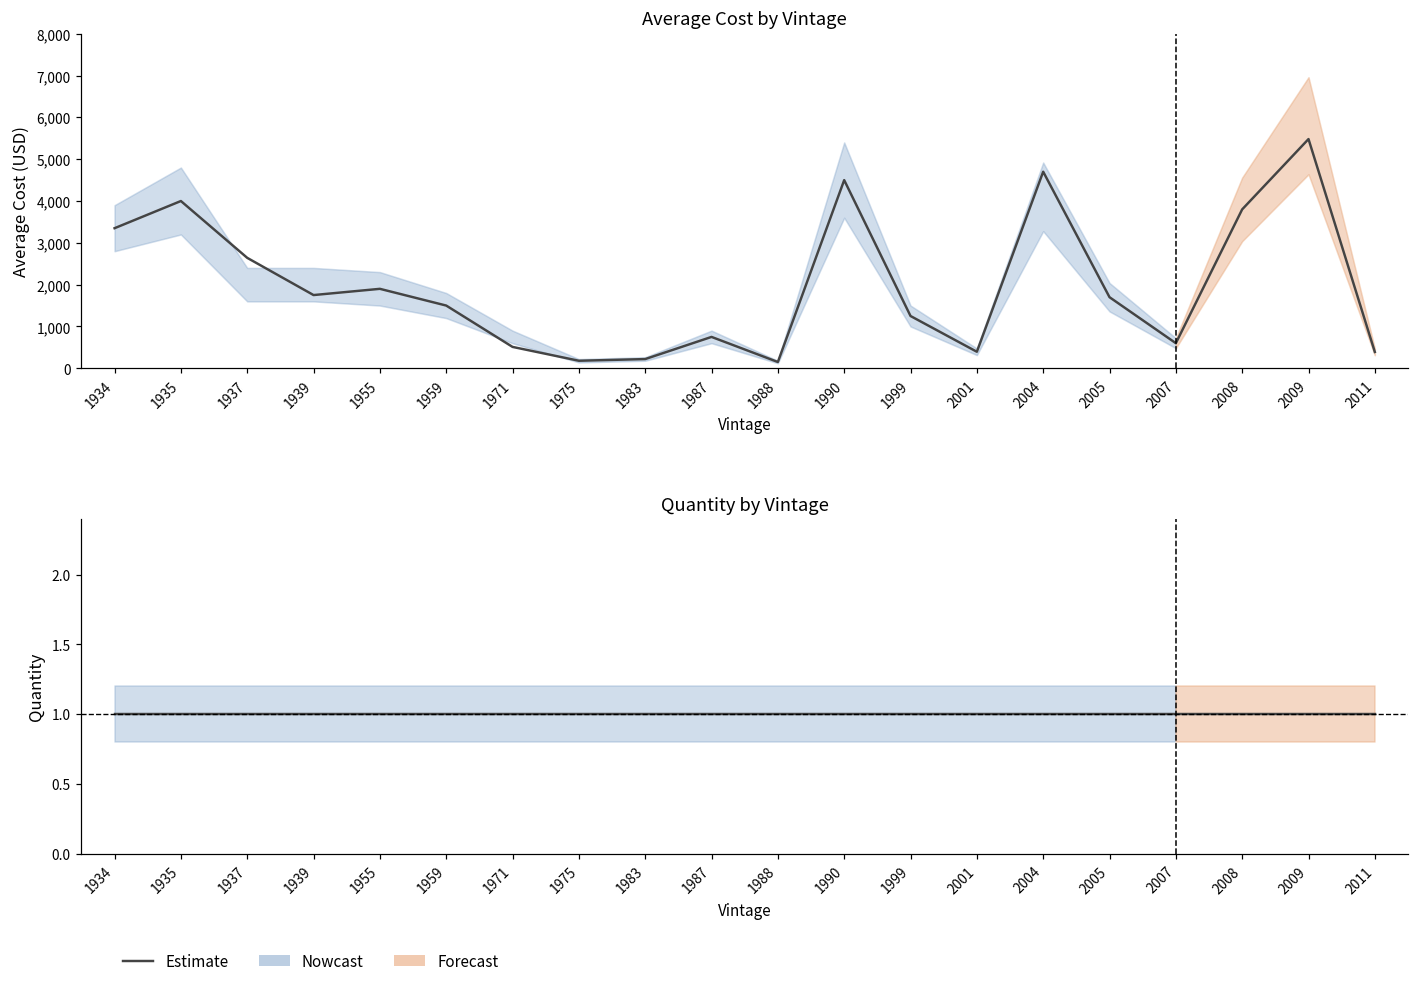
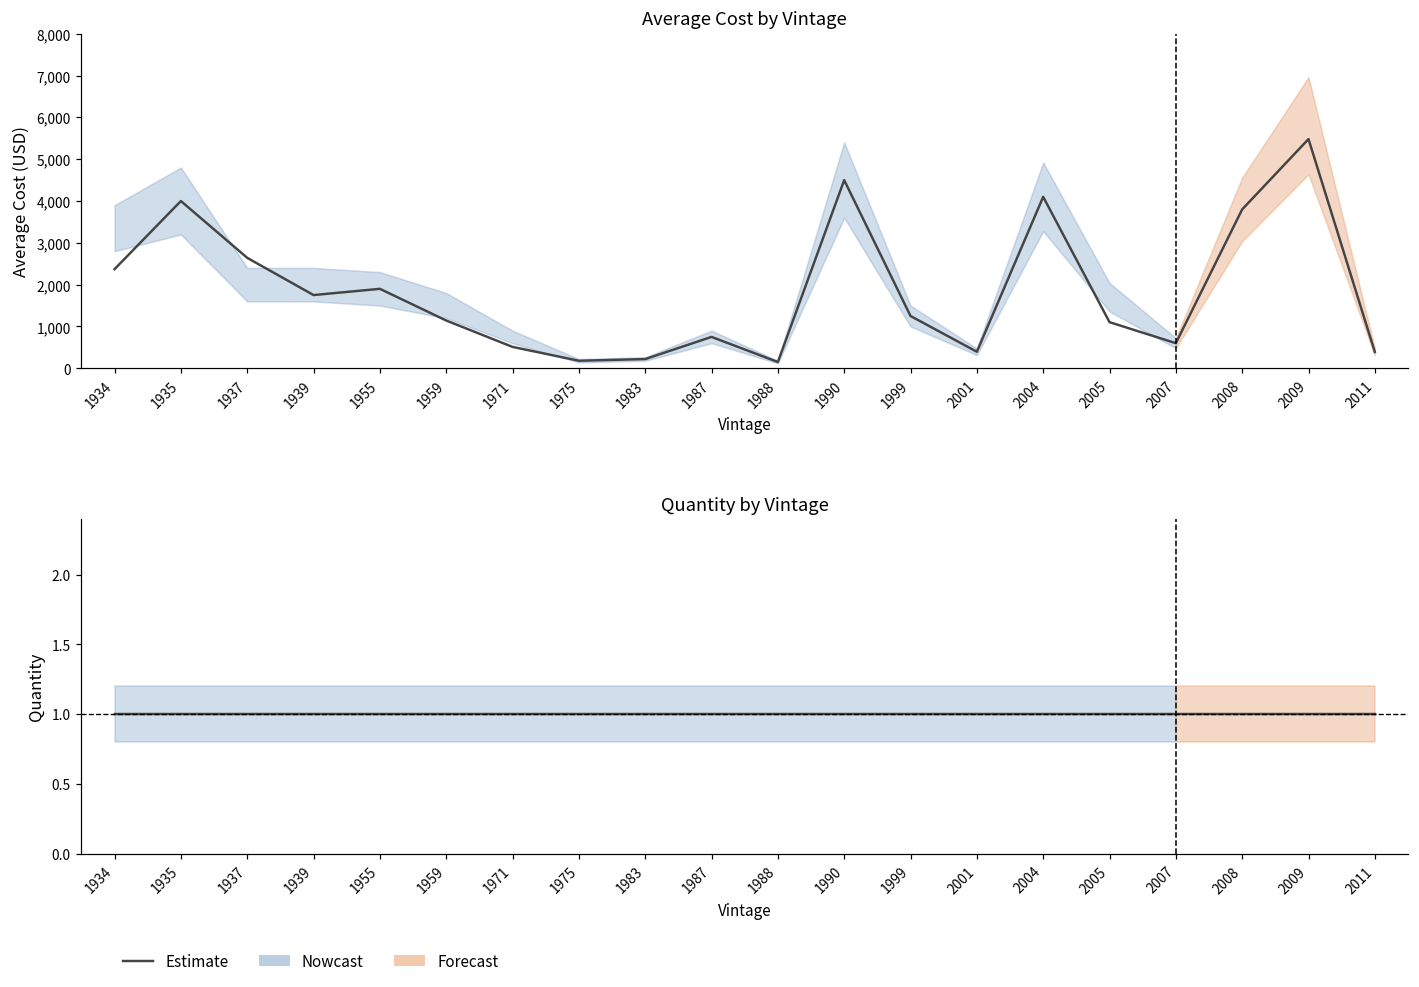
Average Cost by Vintage, Estimate, 1934: 3,400 -> 2,400
Average Cost by Vintage, Estimate, 1959: 1,500 -> 1,100
Average Cost by Vintage, Estimate, 2004: 4,700 -> 4,100
Average Cost by Vintage, Estimate, 2005: 1,700 -> 1,100
